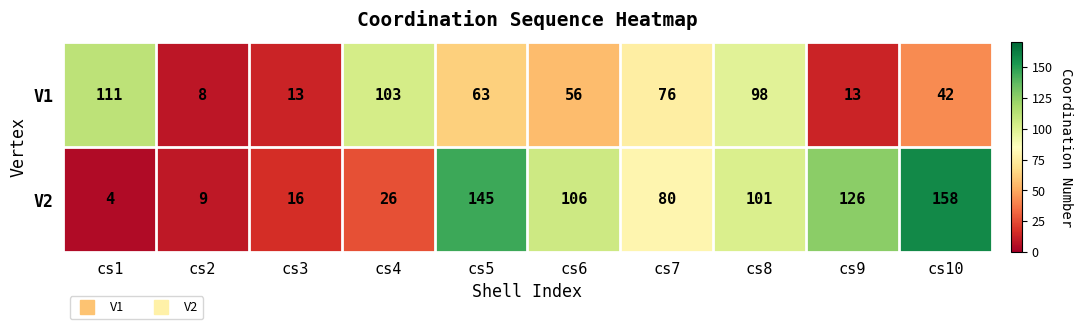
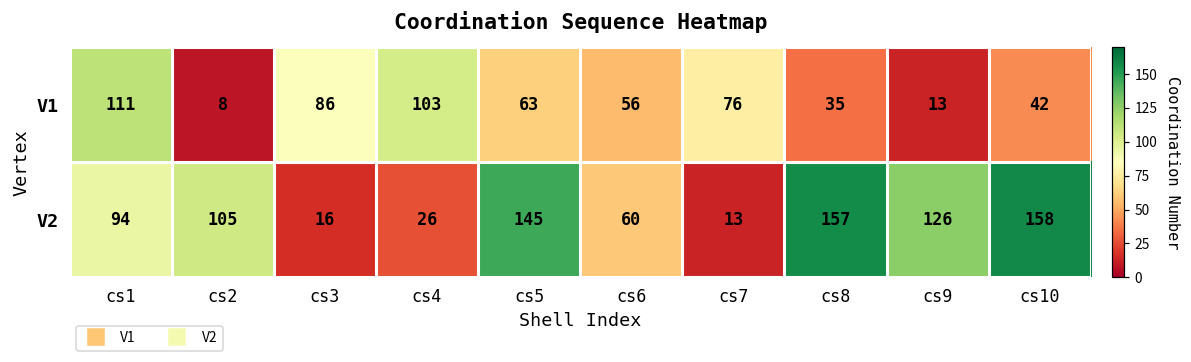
V1, cs3: 13 -> 86
V1, cs8: 98 -> 35
V2, cs1: 4 -> 94
V2, cs2: 9 -> 105
V2, cs6: 106 -> 60
V2, cs7: 80 -> 13
V2, cs8: 101 -> 157
